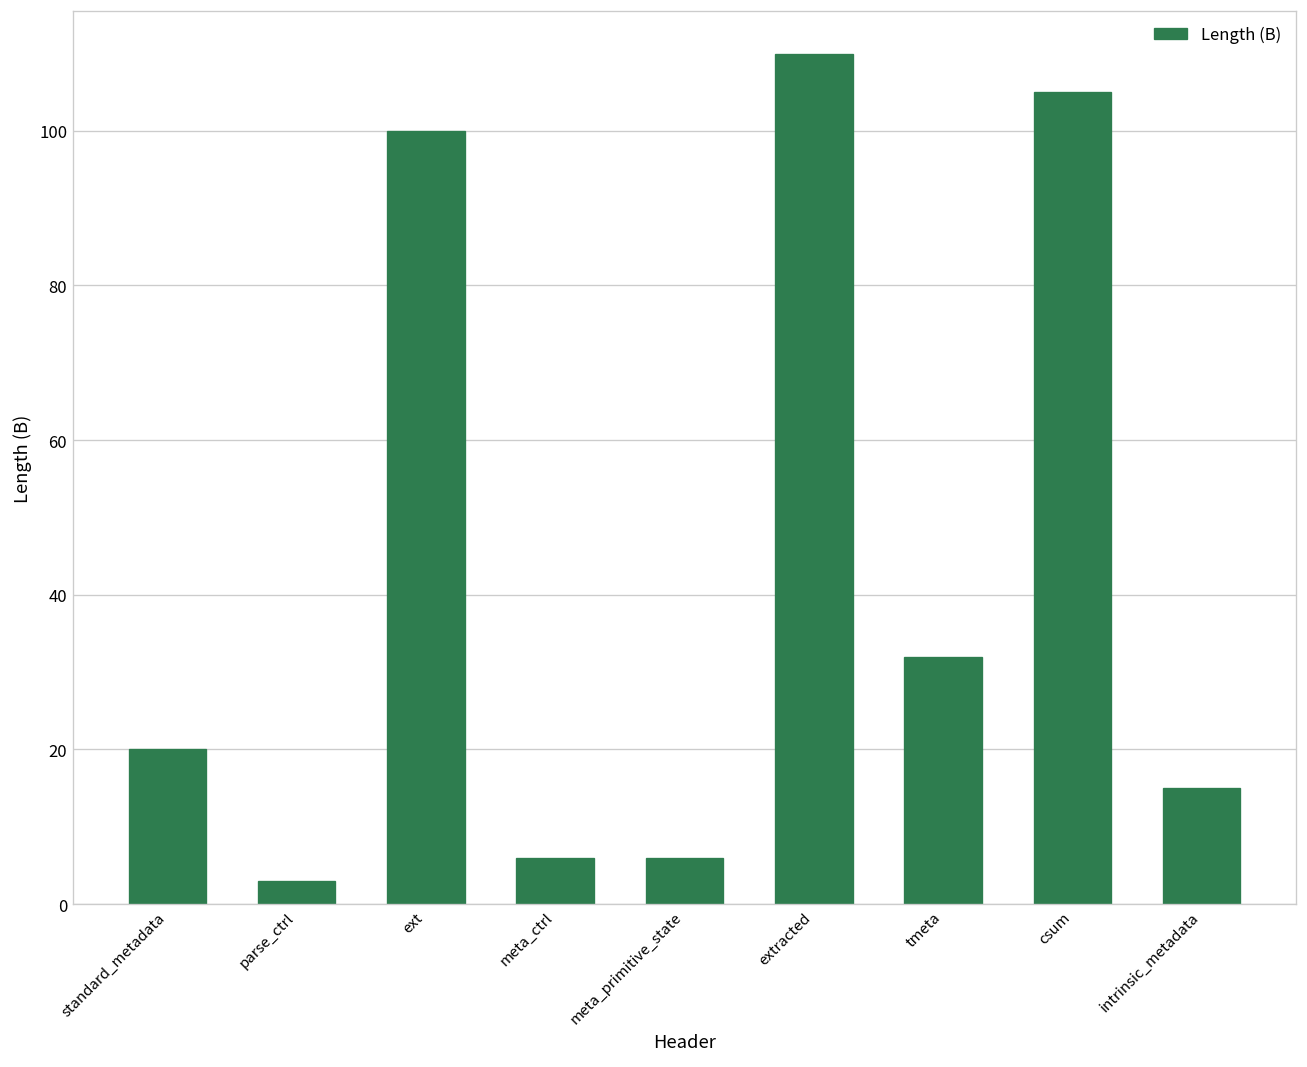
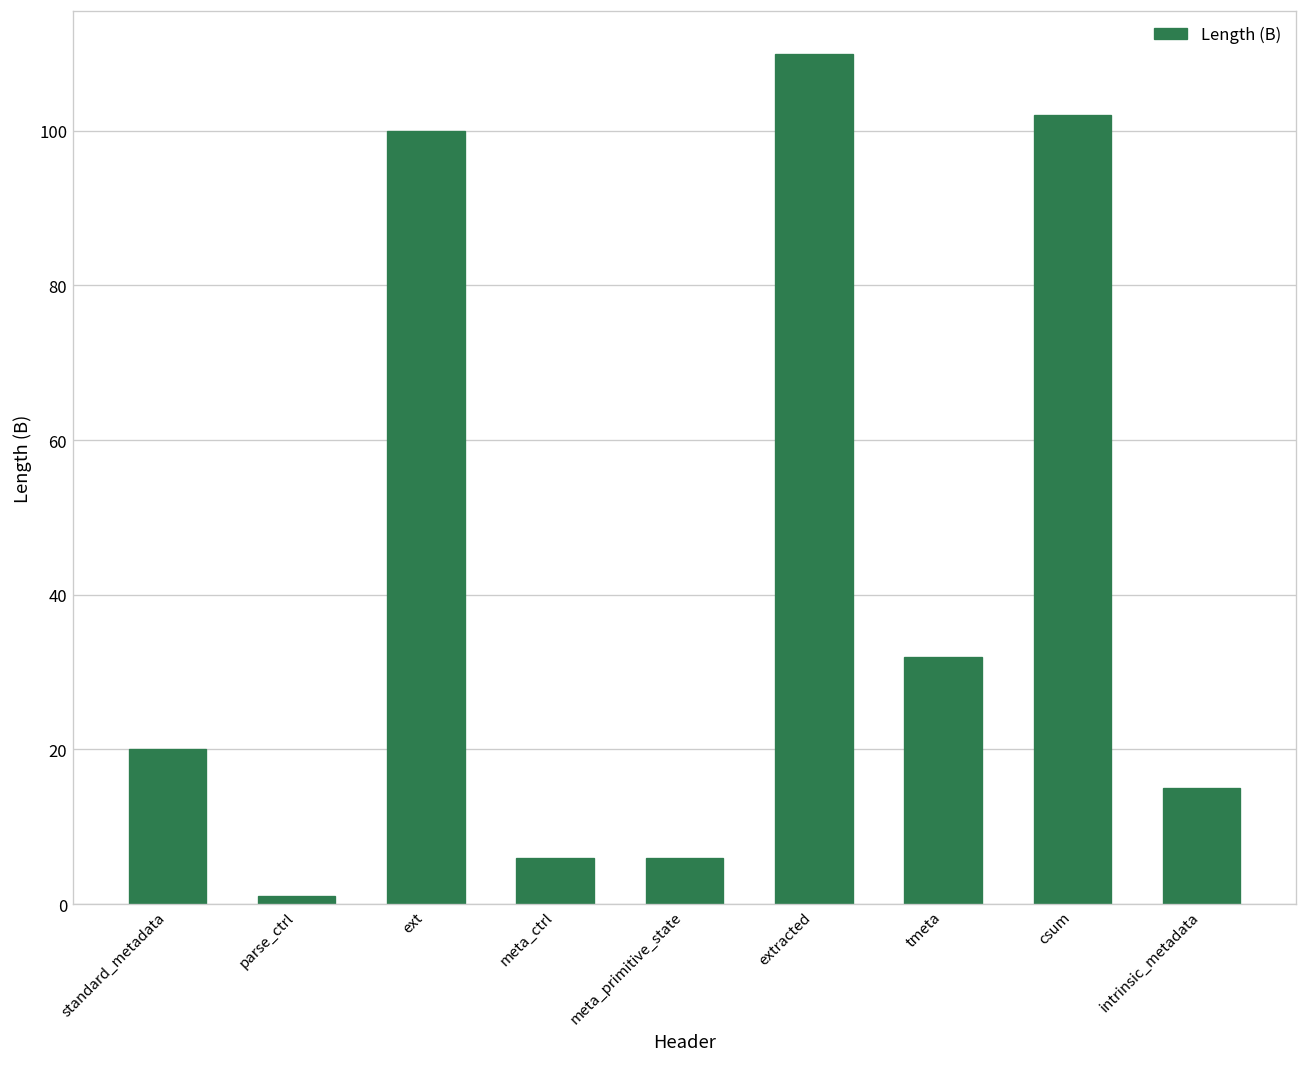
parse_ctrl: 3 -> 1
csum: 105 -> 102
